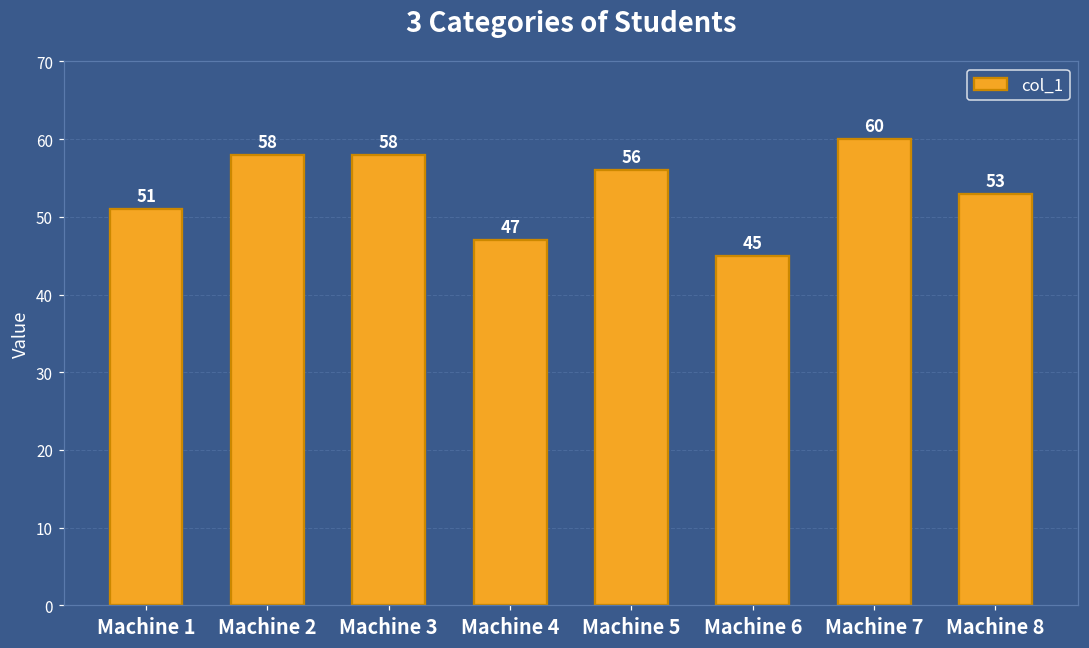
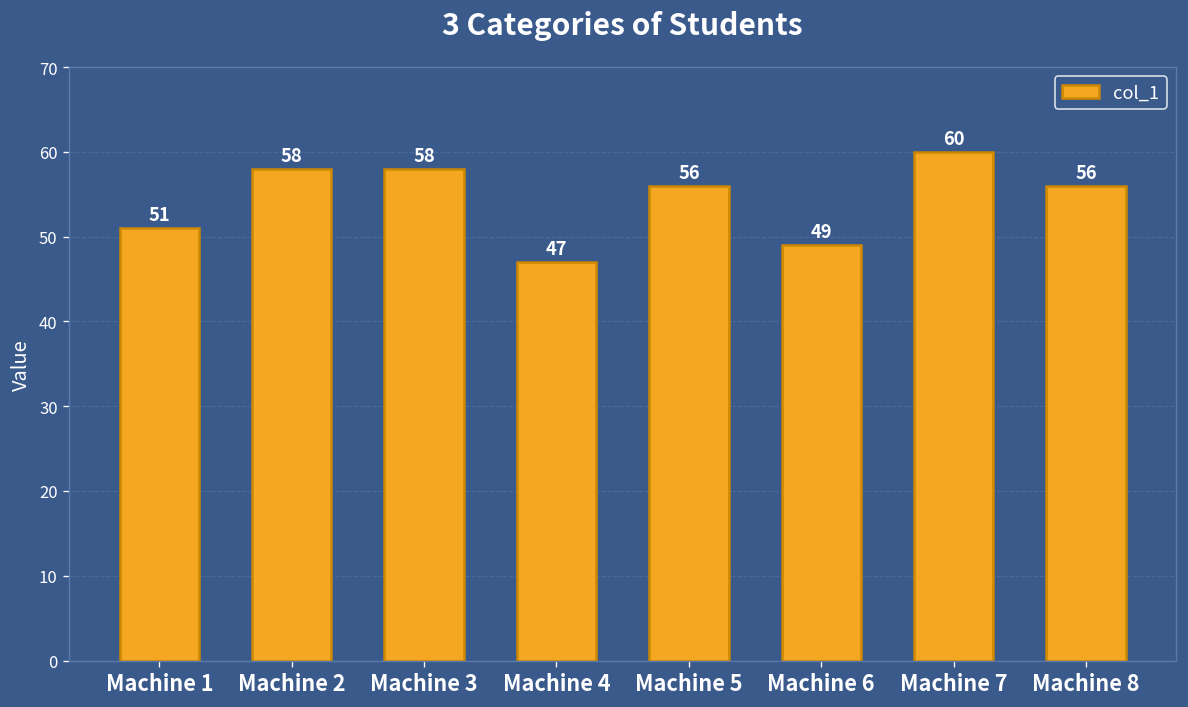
Machine 6: 45 -> 49
Machine 8: 53 -> 56
